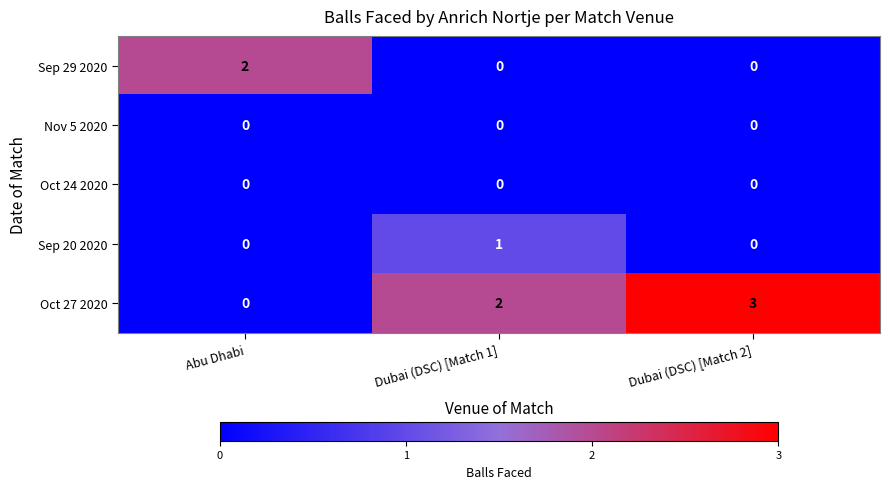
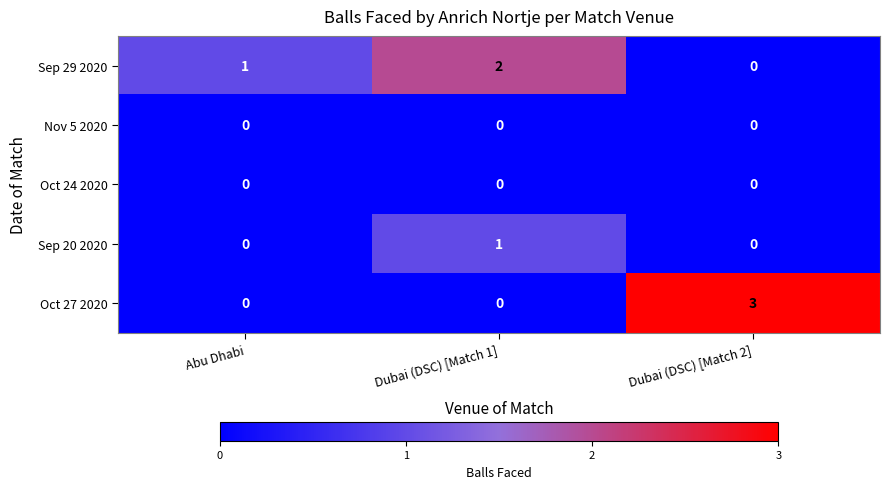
Sep 29 2020, Abu Dhabi: 2 -> 1
Sep 29 2020, Dubai (DSC) [Match 1]: 0 -> 2
Oct 27 2020, Dubai (DSC) [Match 1]: 2 -> 0
